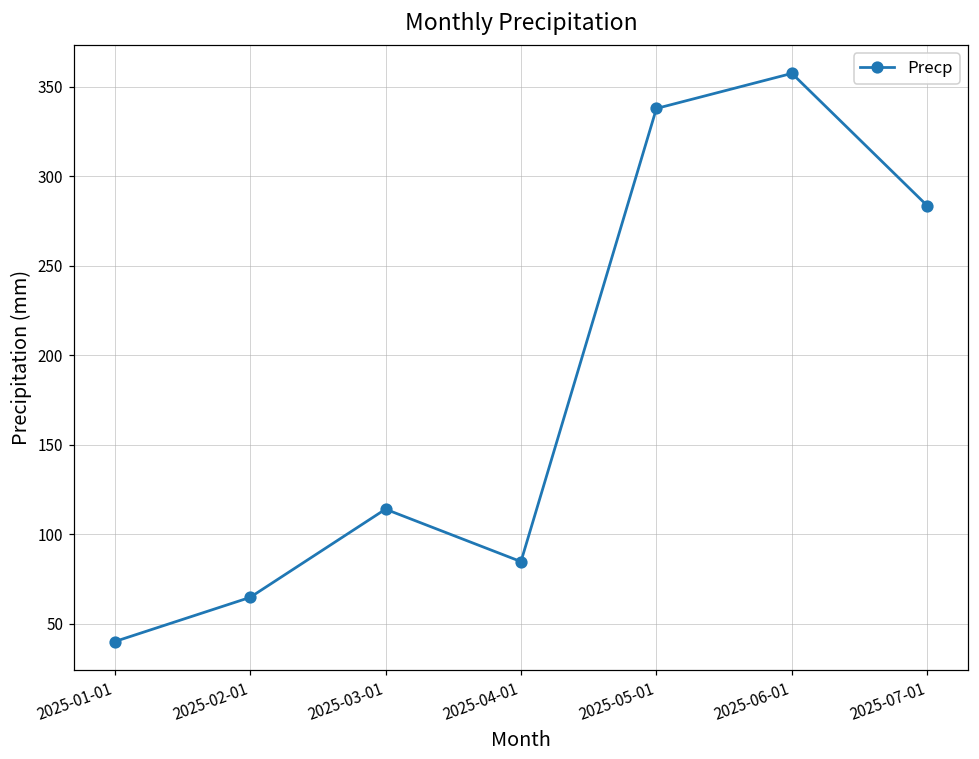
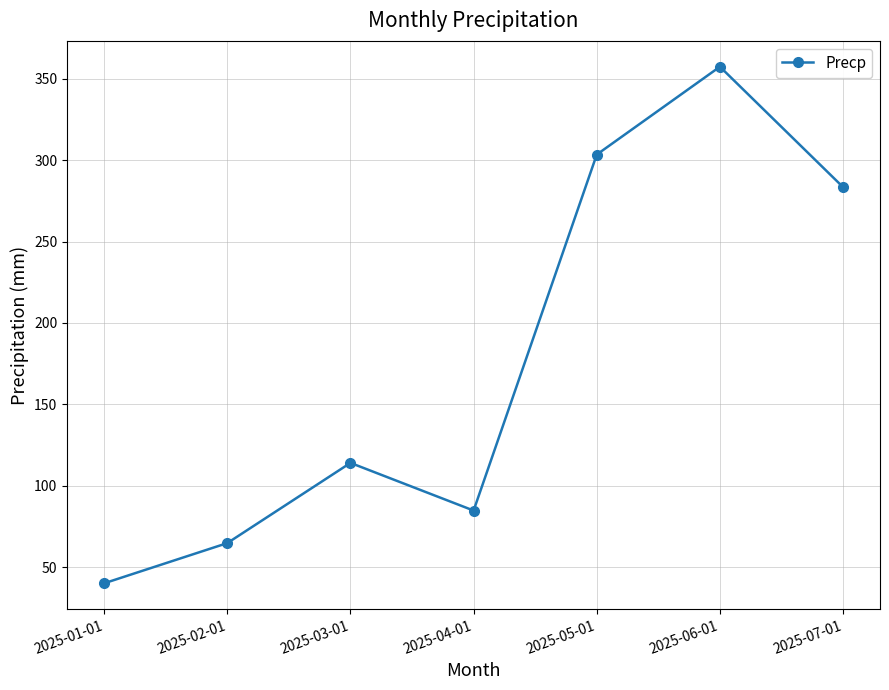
2025-05-01: 338 -> 304
